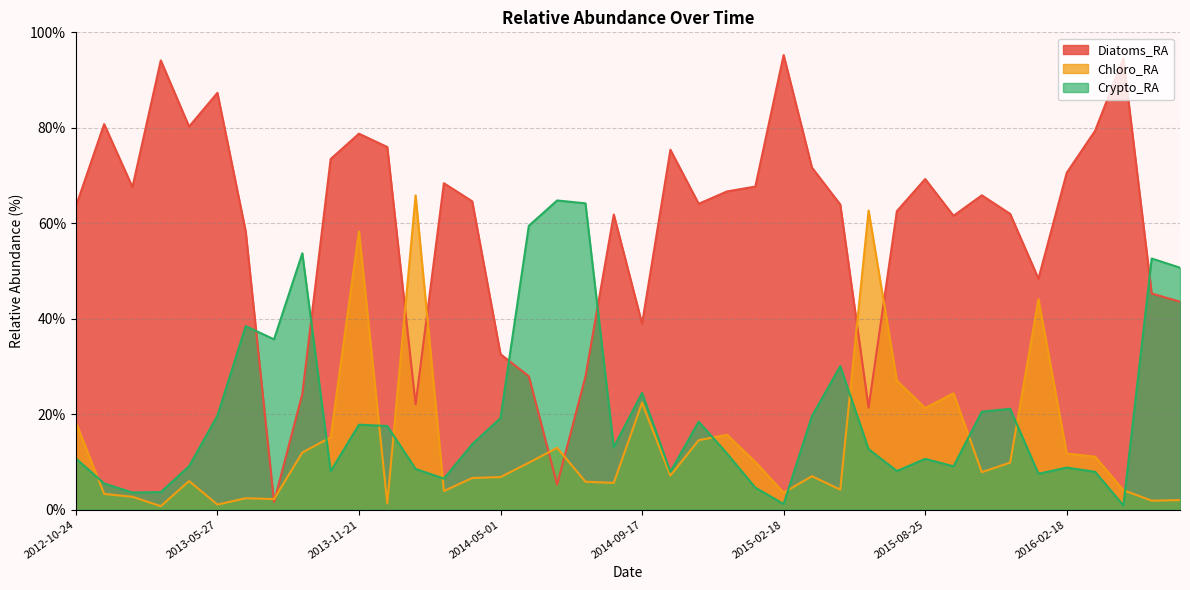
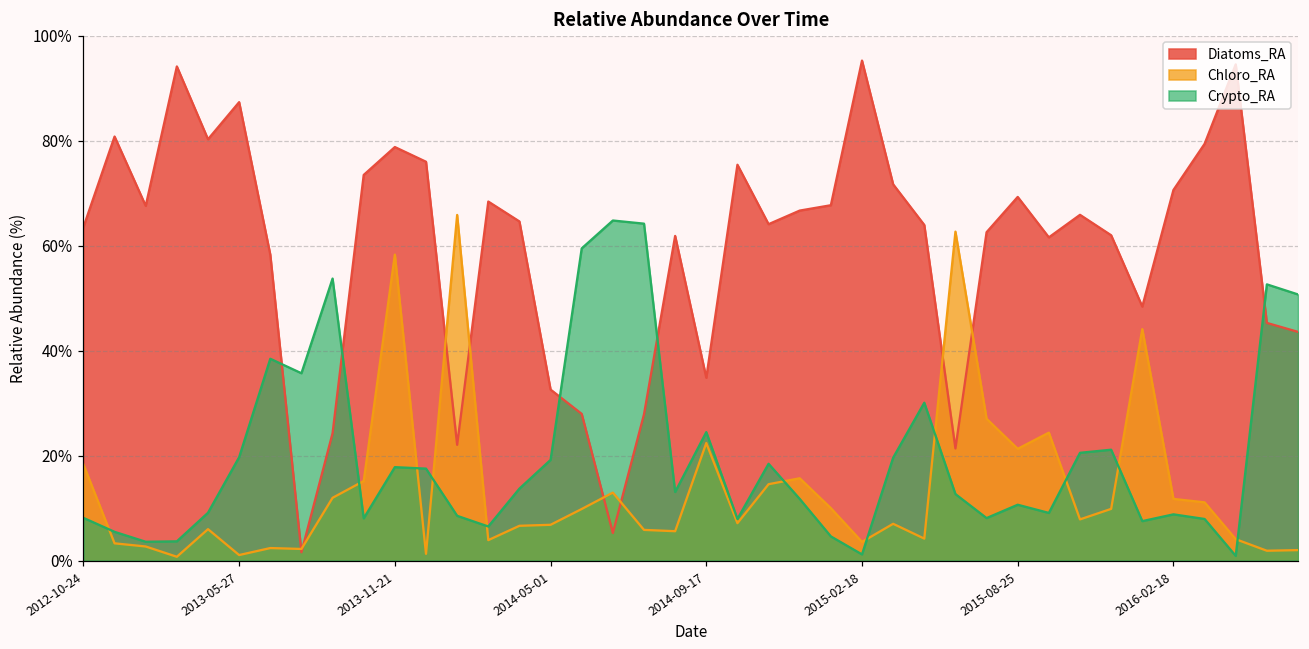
Crypto_RA, 2012-10-24: 11% -> 8%
Diatoms_RA, 2014-09-17: 39% -> 35%
